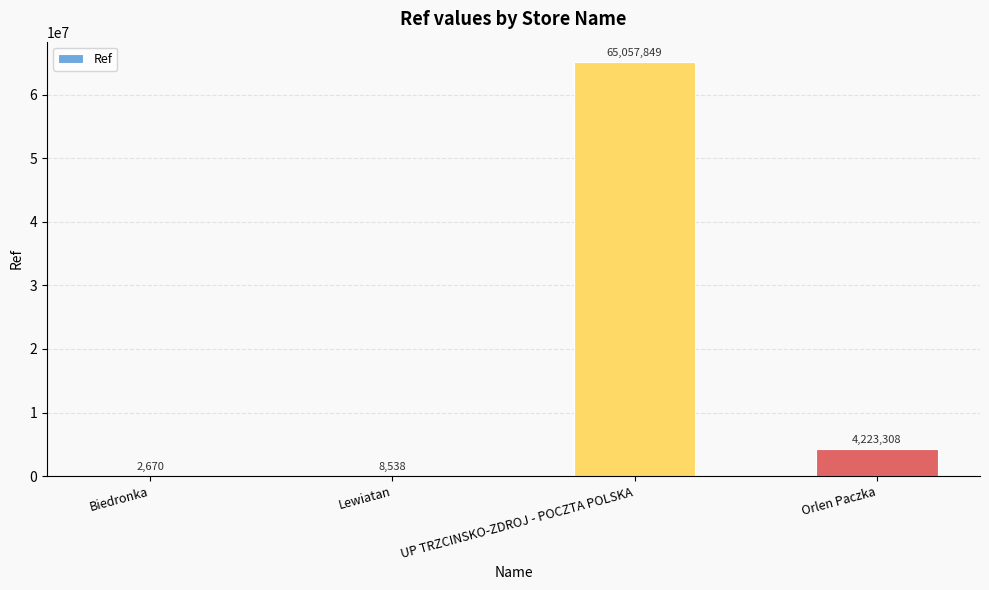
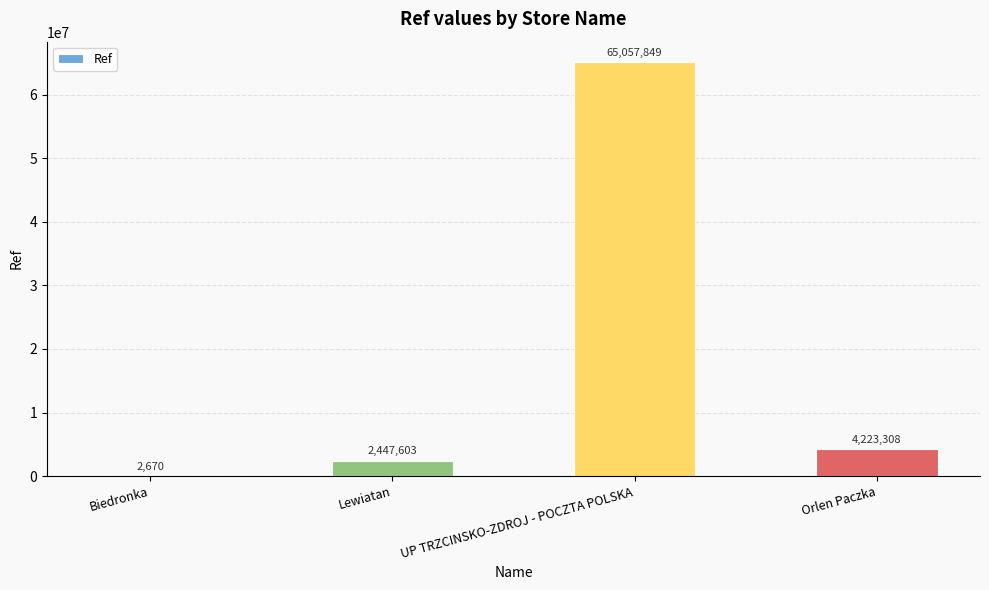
Lewiatan: 8,538 -> 2,447,603
